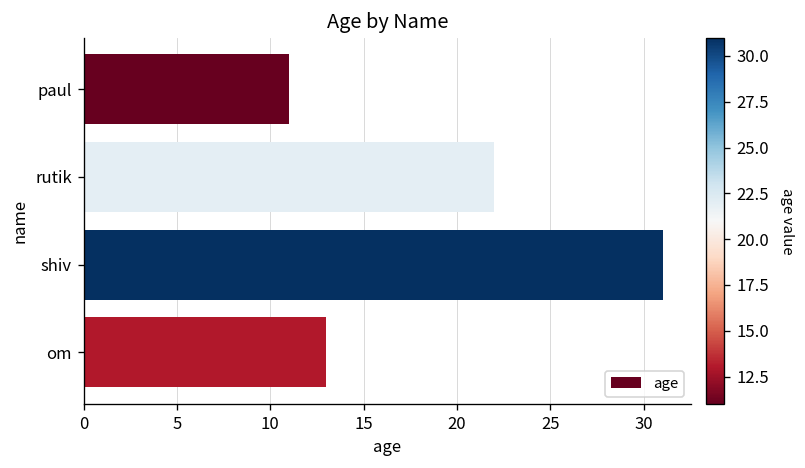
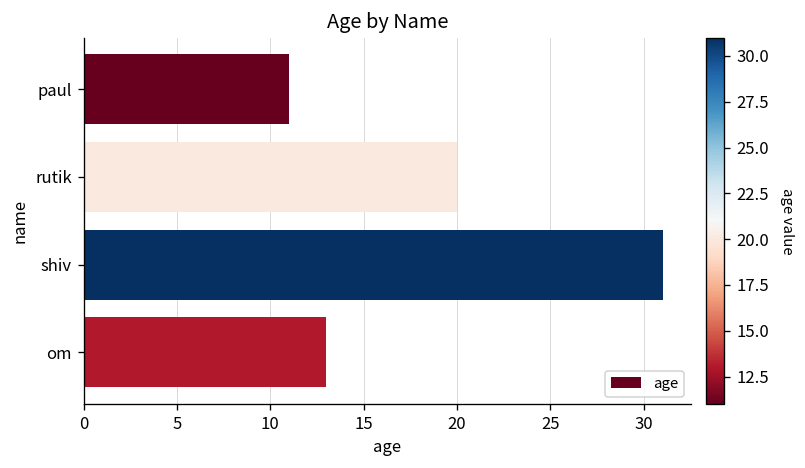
rutik: 22 -> 20
